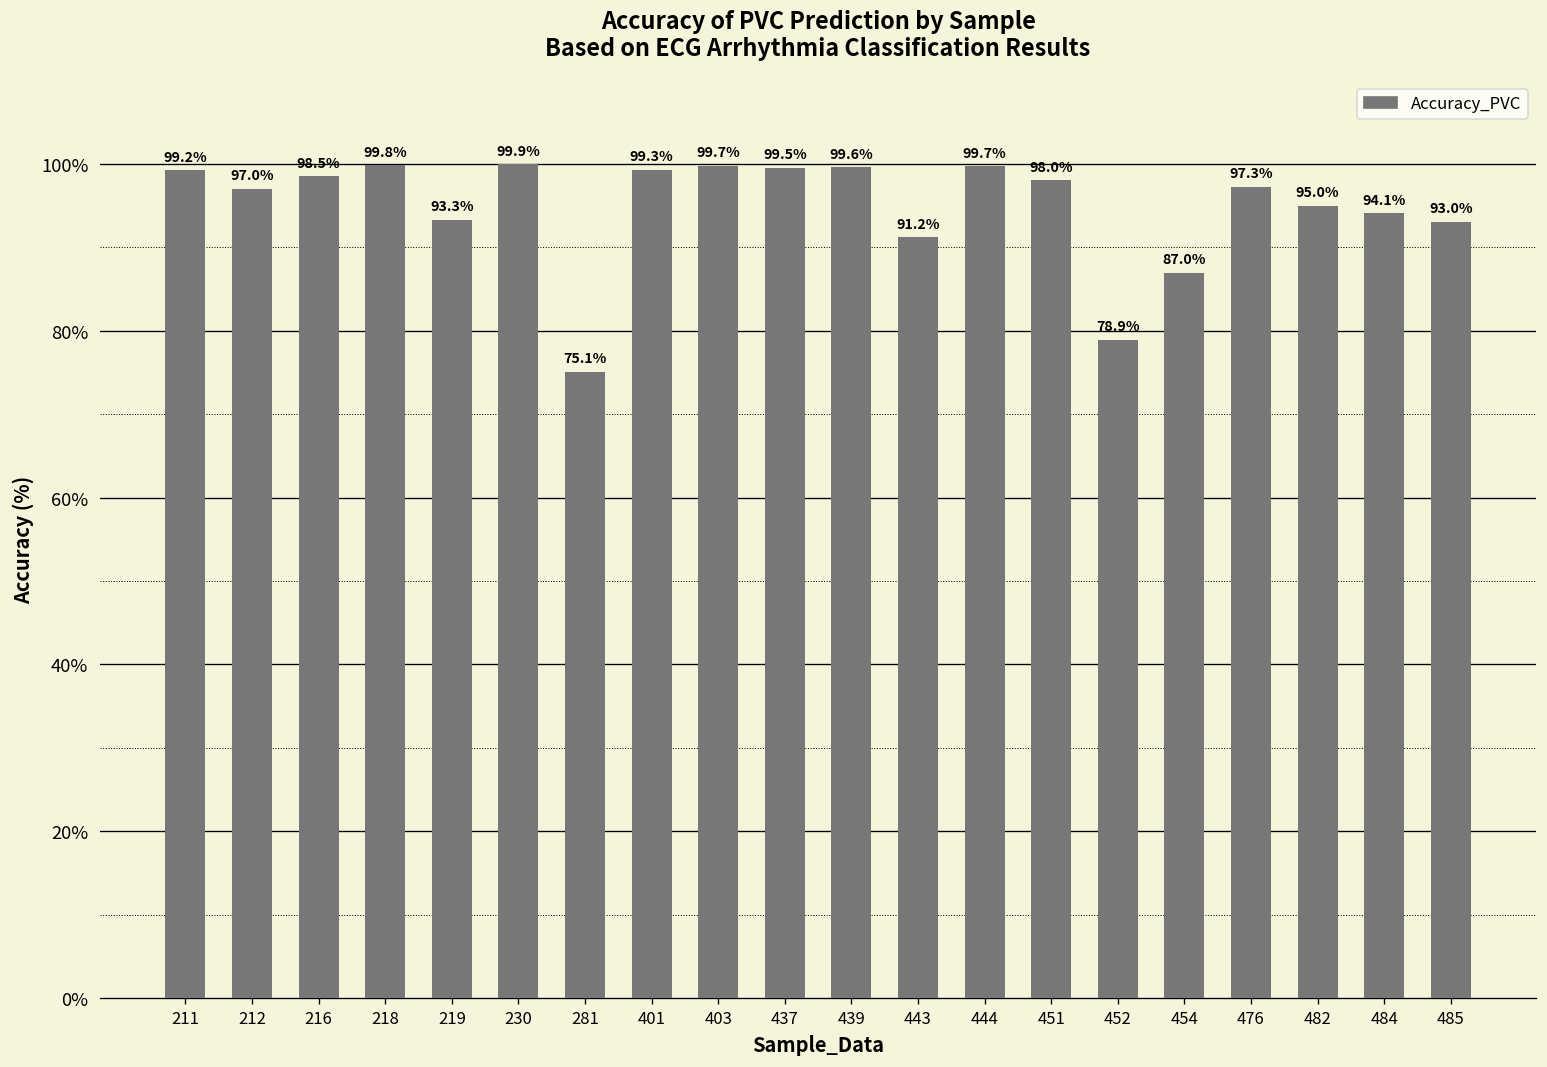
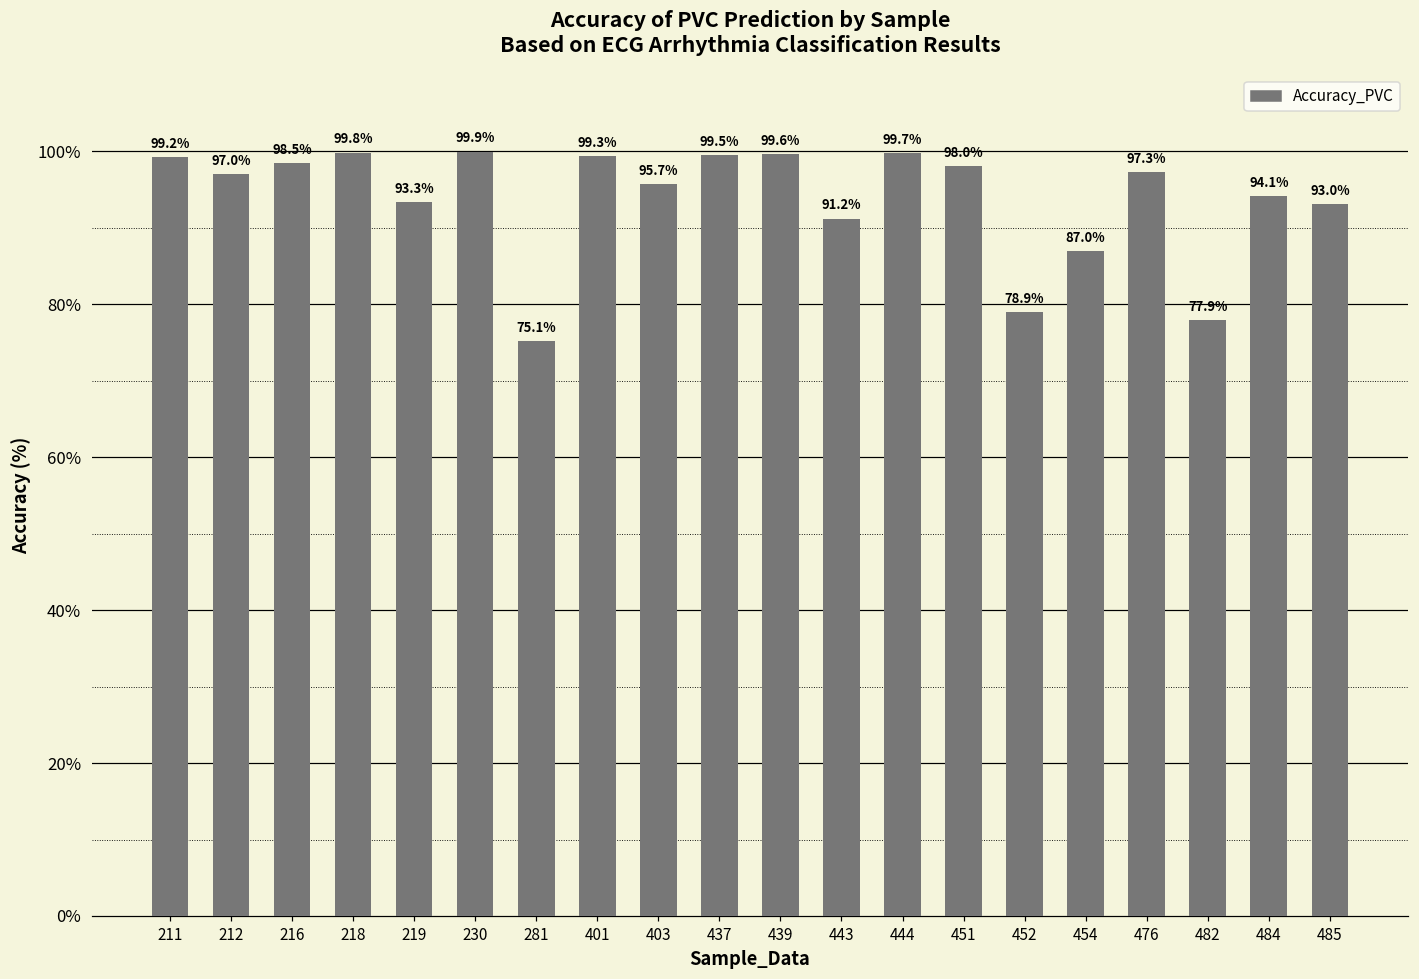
403: 99.7% -> 95.7%
482: 95.0% -> 77.9%
